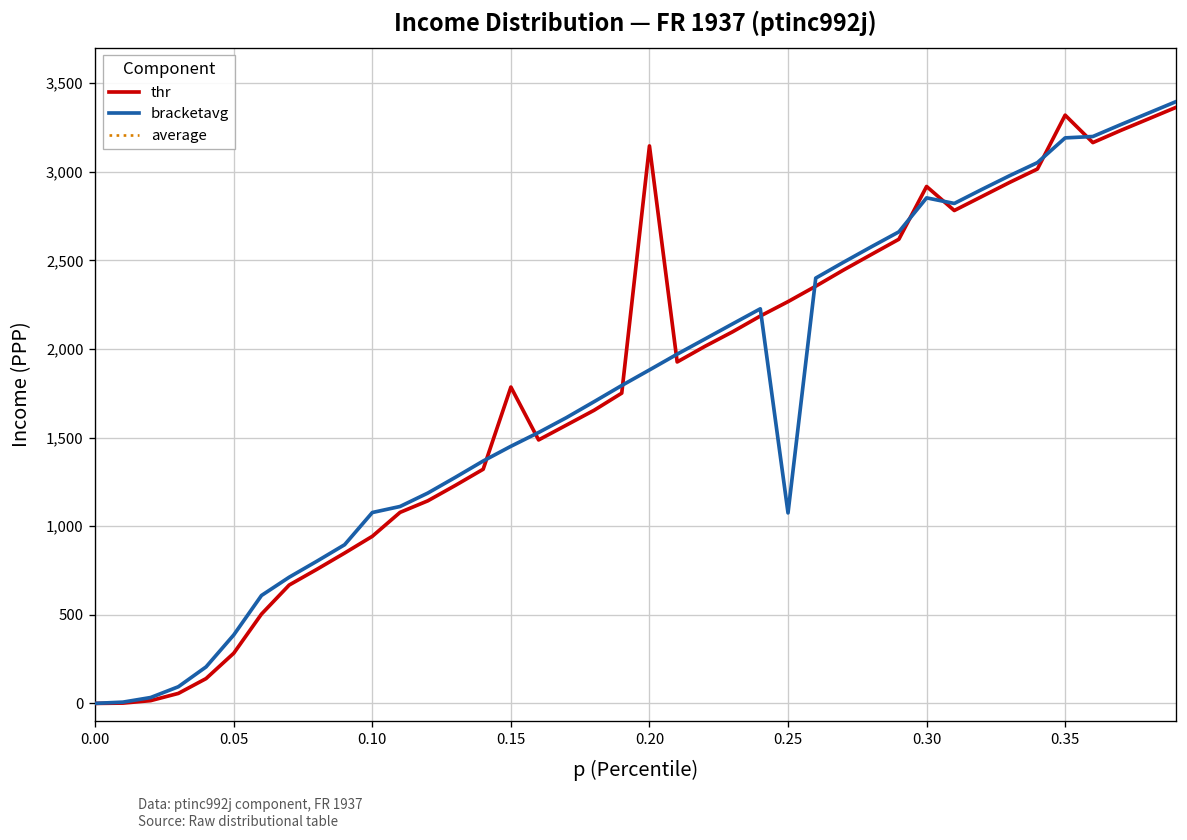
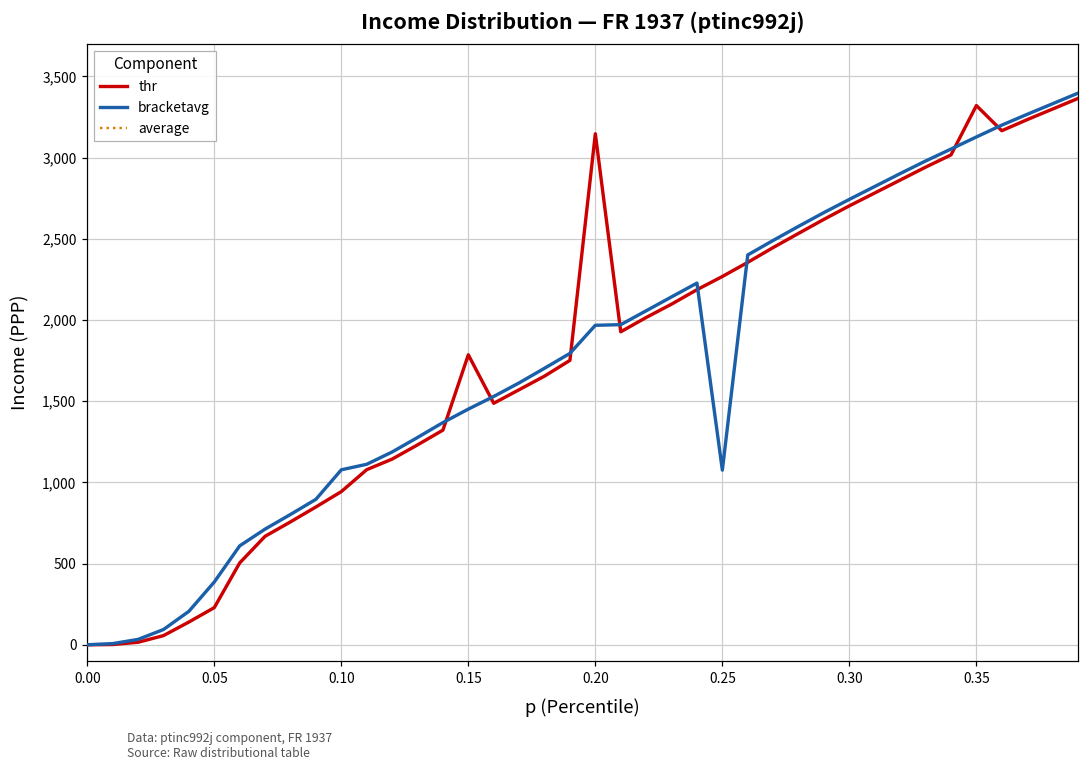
thr, 0.05: 280 -> 230
bracketavg, 0.20: 1,880 -> 1,970
thr, 0.30: 2,920 -> 2,700
bracketavg, 0.30: 2,850 -> 2,740
bracketavg, 0.35: 3,190 -> 3,130
